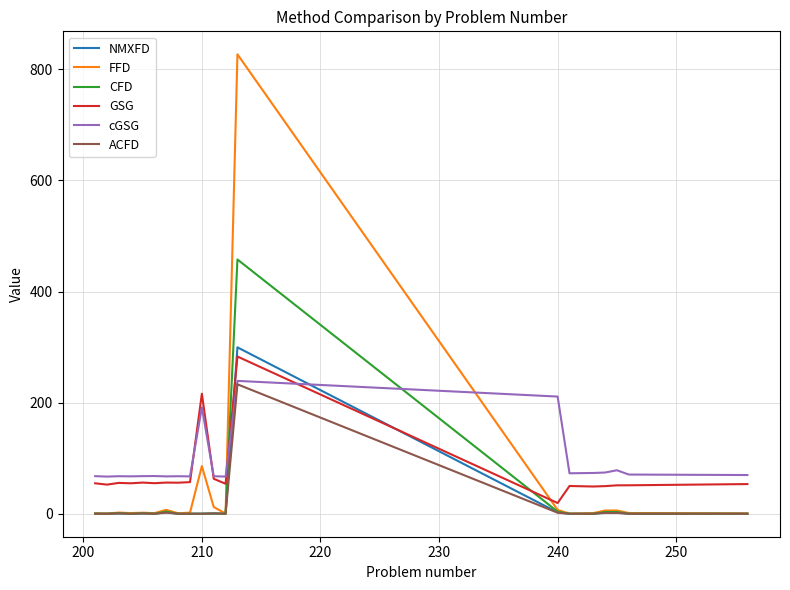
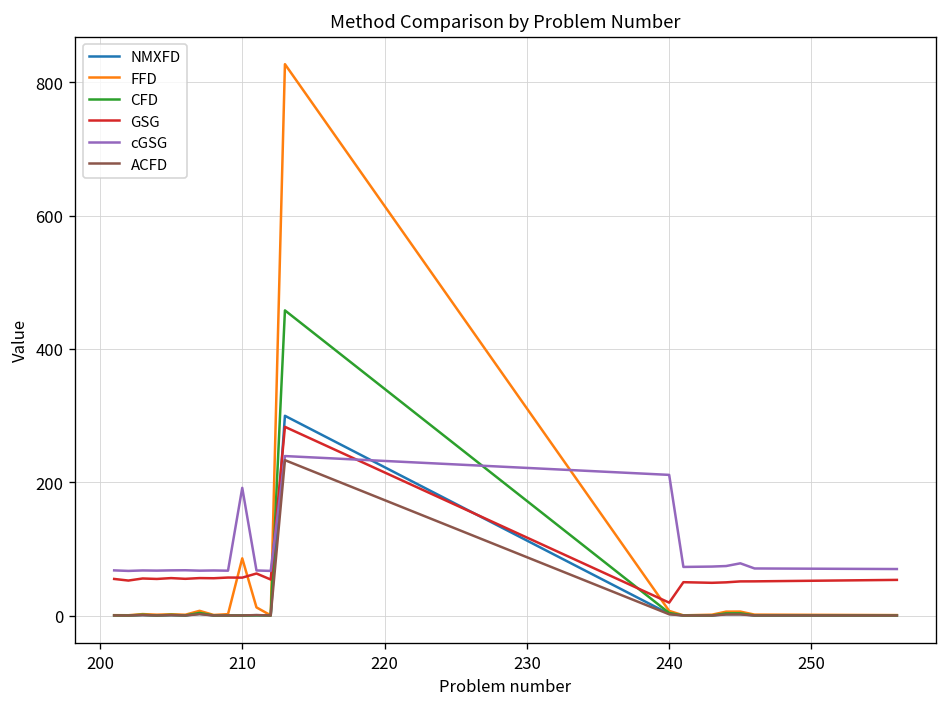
GSG, 210: 220 -> 60
